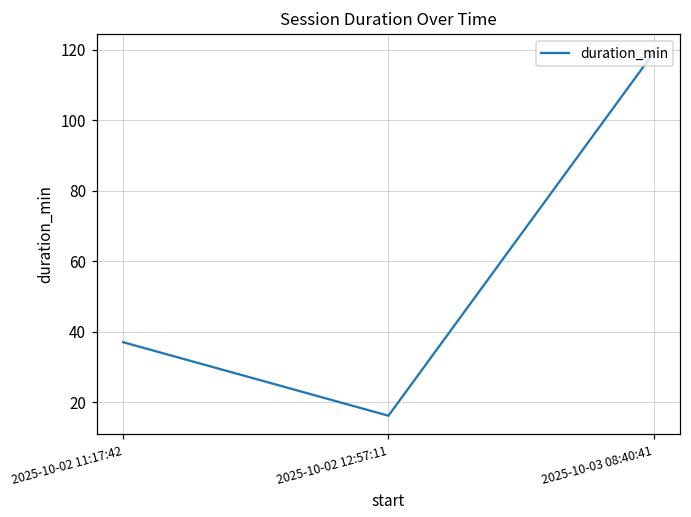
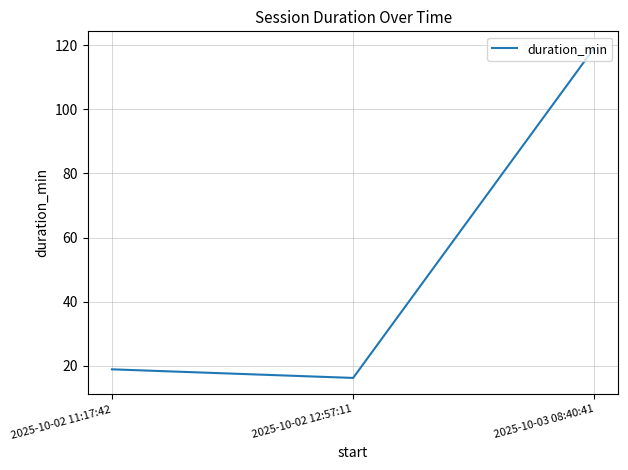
2025-10-02 11:17:42: 37 -> 19
